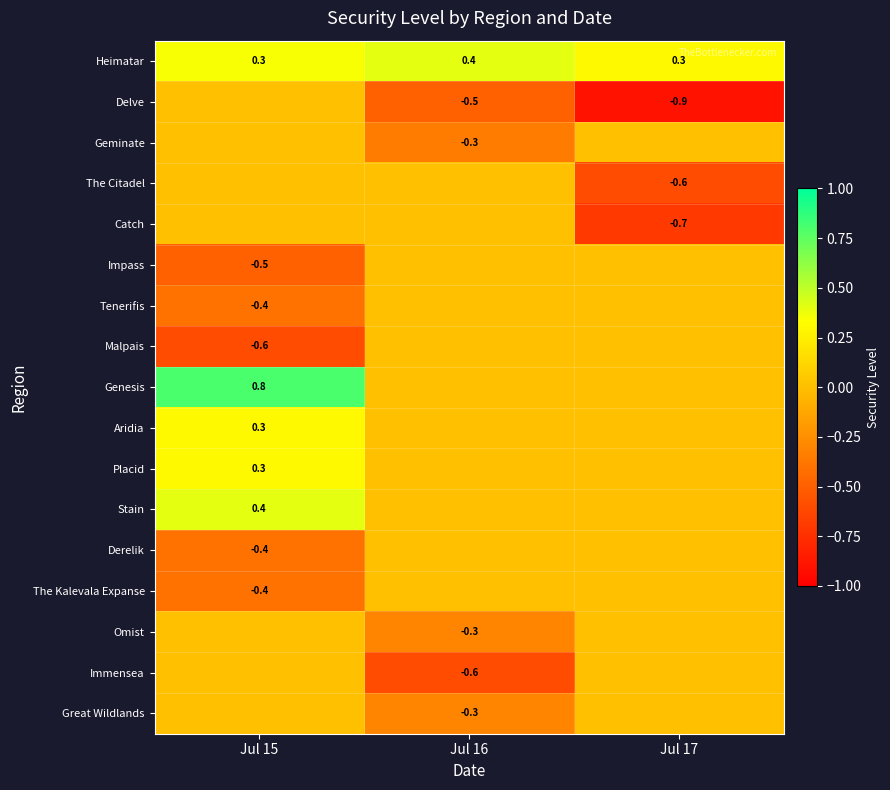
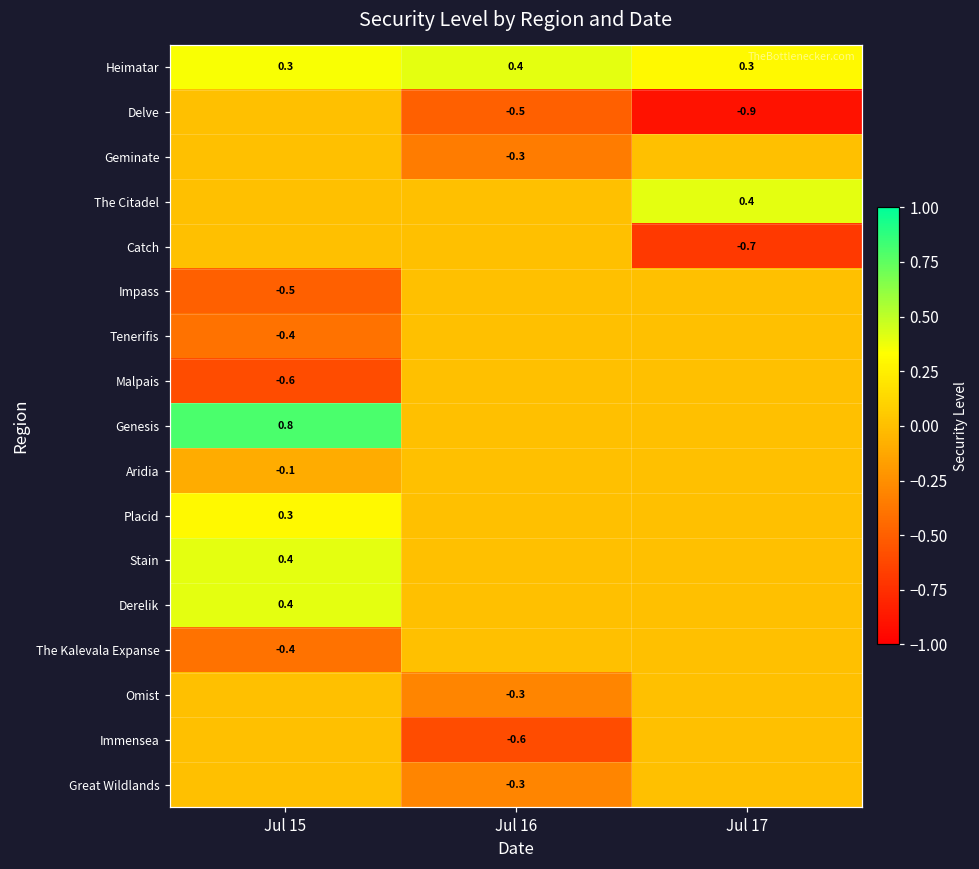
The Citadel, Jul 17: -0.6 -> 0.4
Aridia, Jul 15: 0.3 -> -0.1
Derelik, Jul 15: -0.4 -> 0.4
